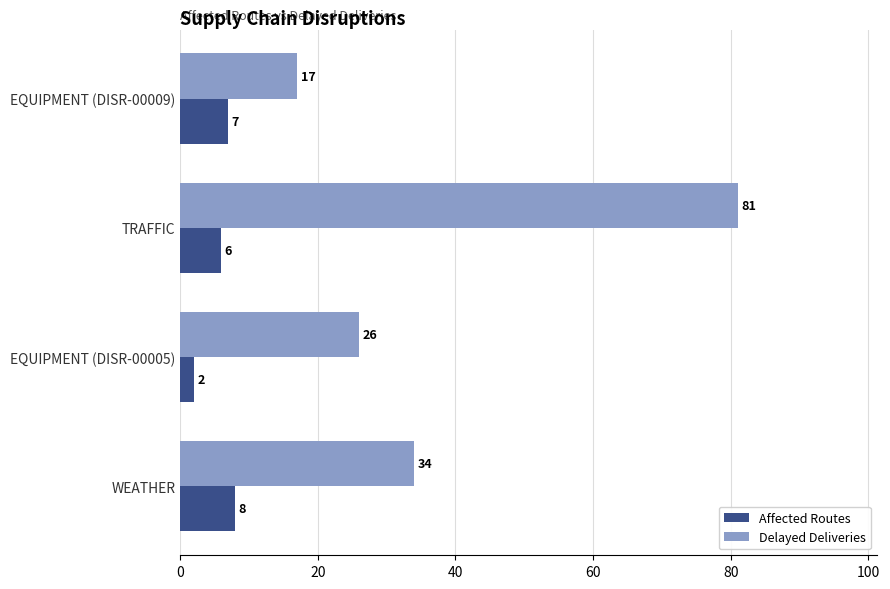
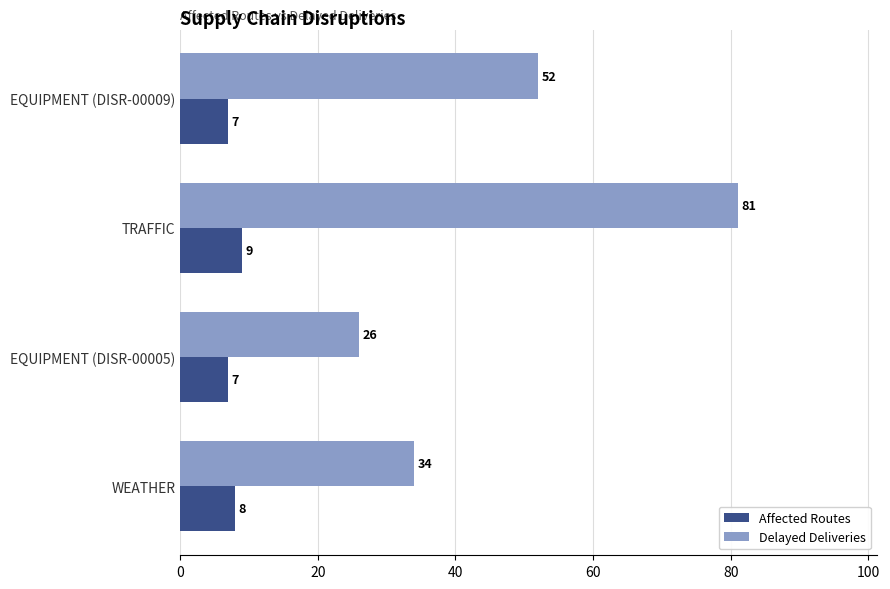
Delayed Deliveries, EQUIPMENT (DISR-00009): 17 -> 52
Affected Routes, TRAFFIC: 6 -> 9
Affected Routes, EQUIPMENT (DISR-00005): 2 -> 7
